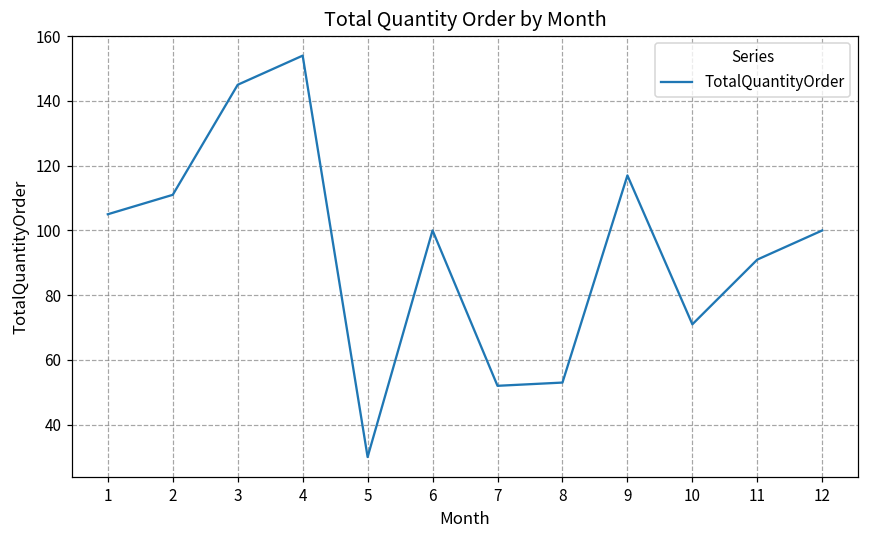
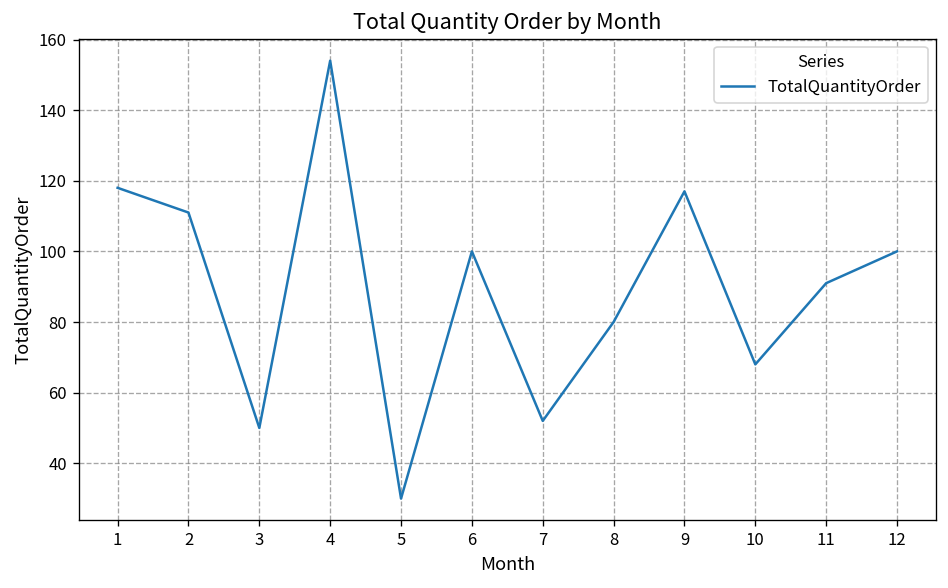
1: 105 -> 118
3: 145 -> 50
8: 53 -> 80
10: 71 -> 68
